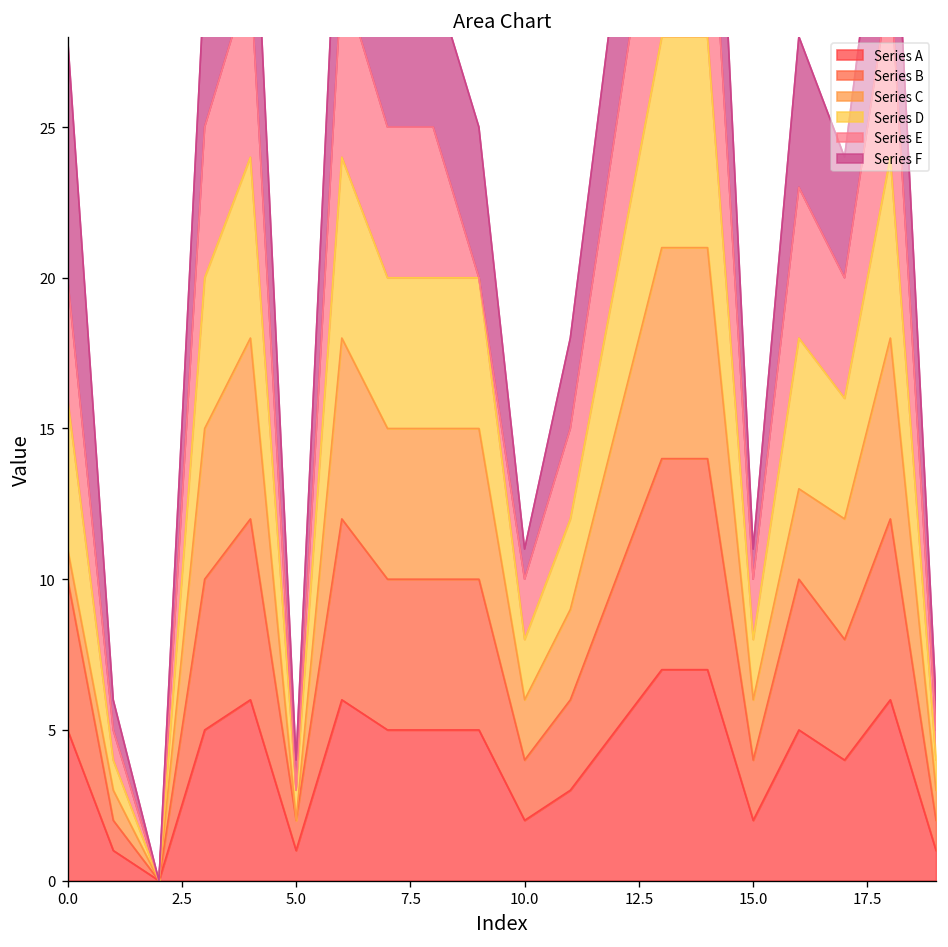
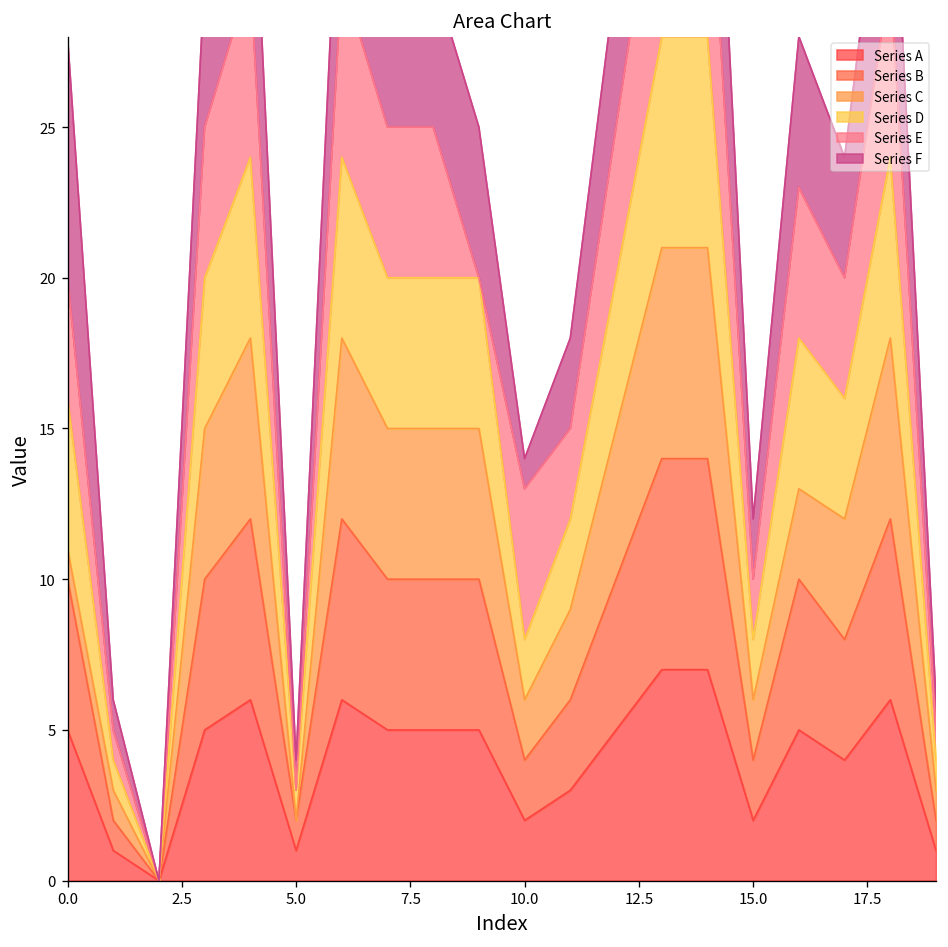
Series E, 10.0: 2 -> 5
Series F, 15.0: 1 -> 2
